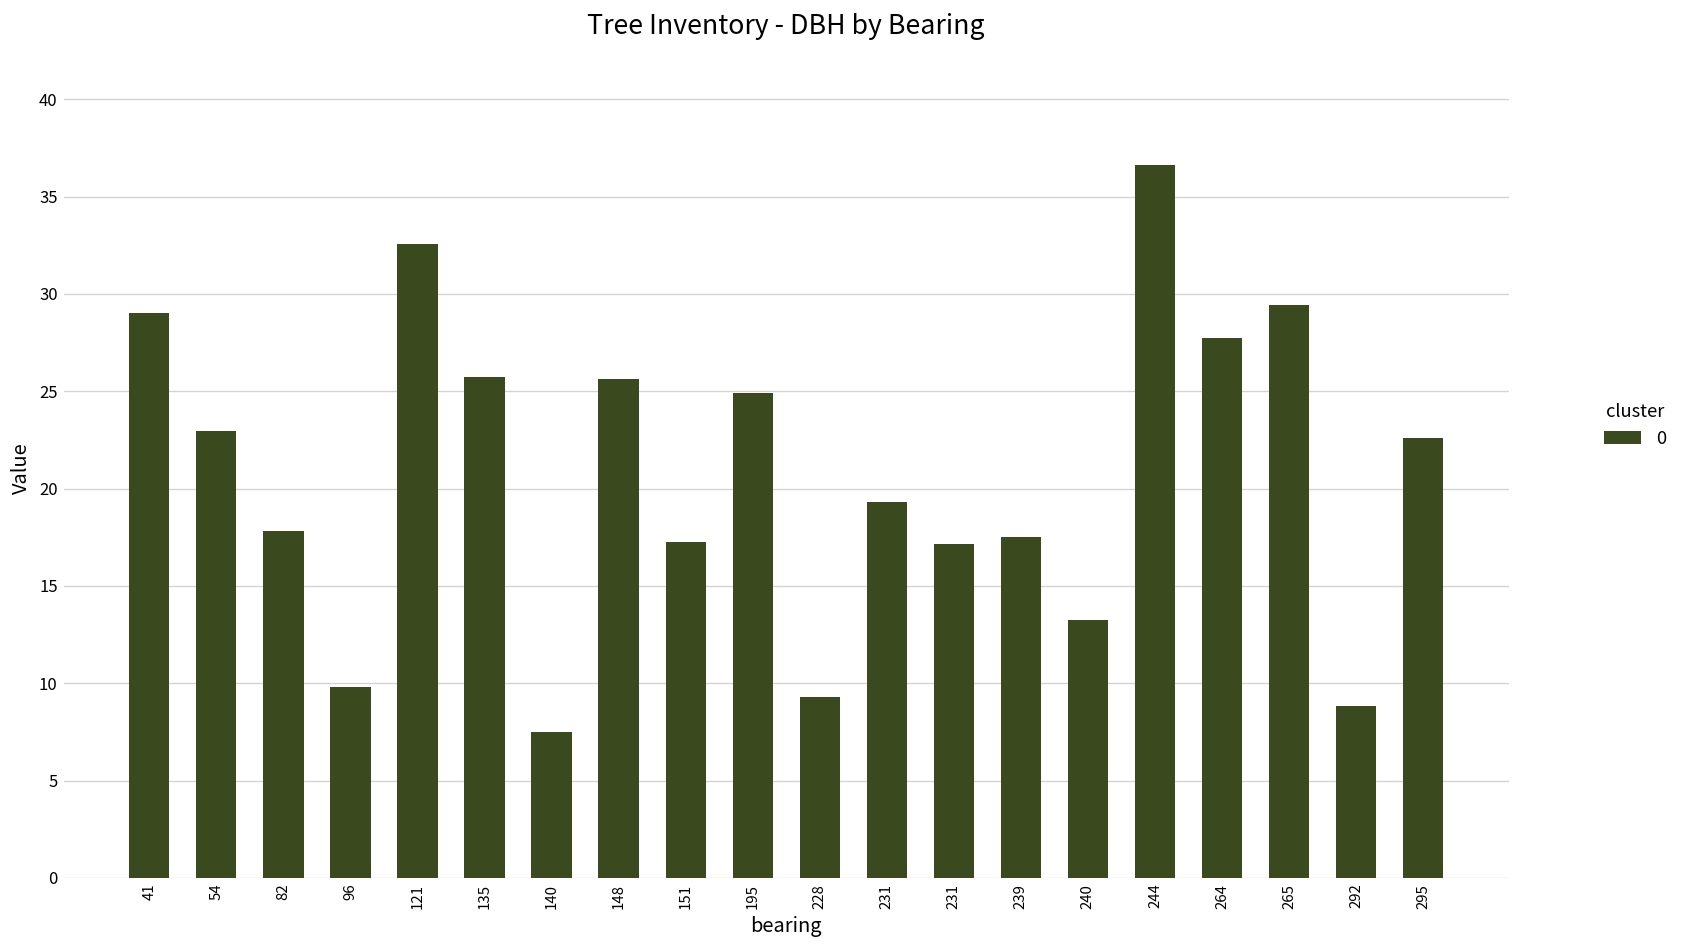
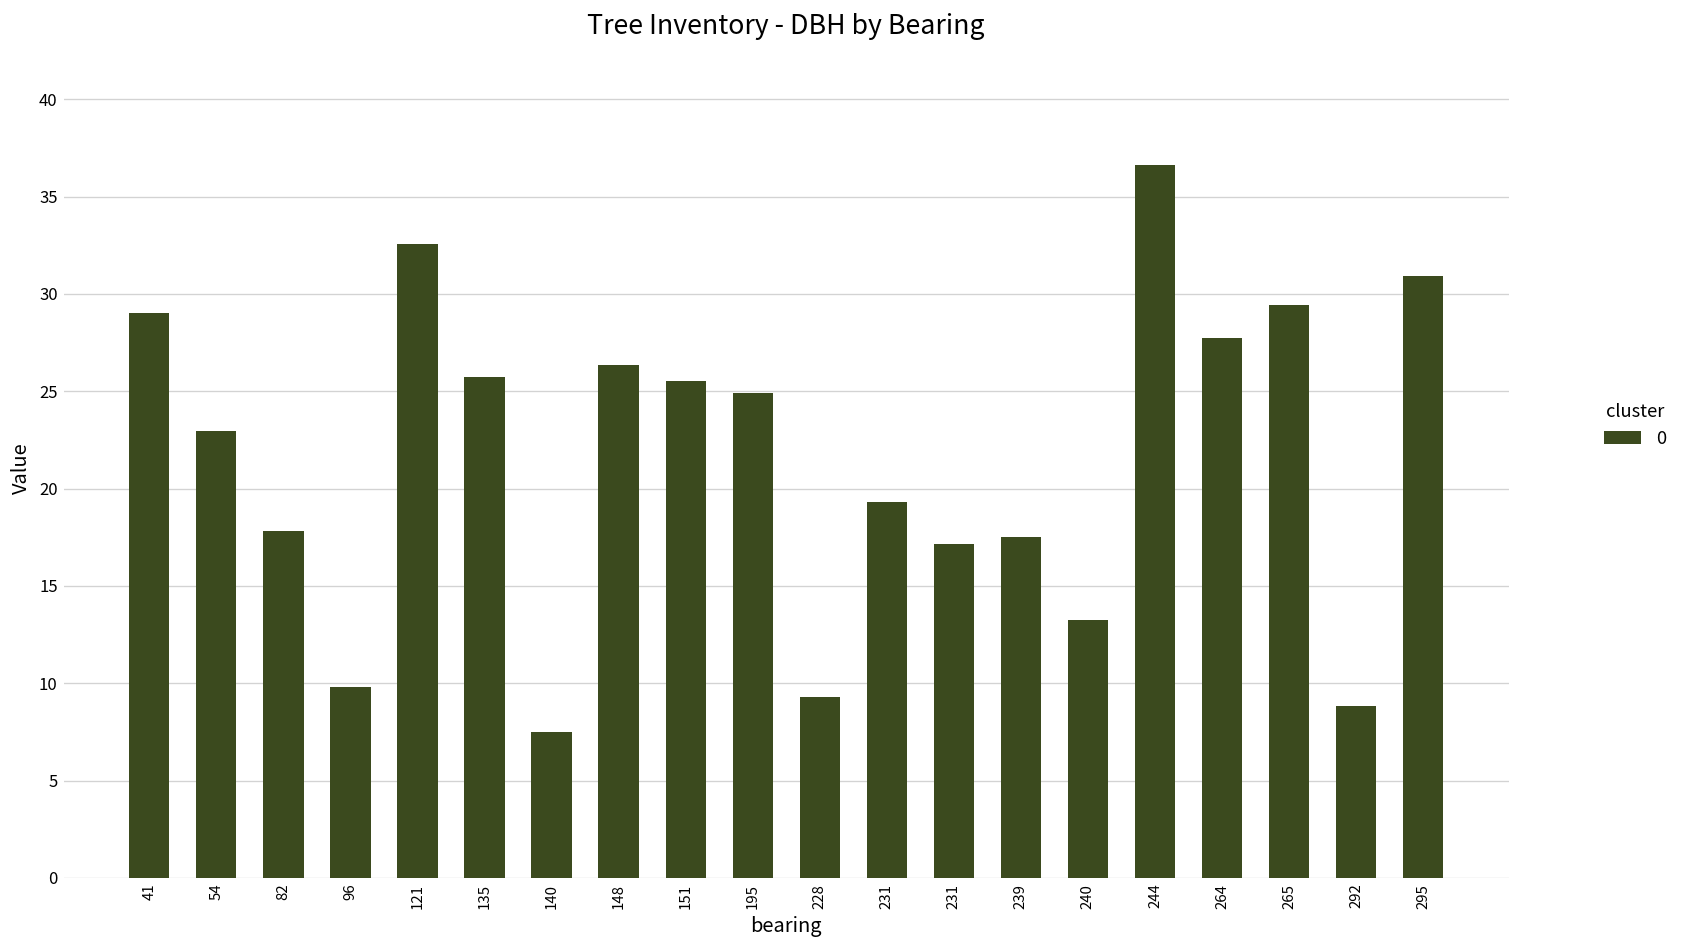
148: 25.7 -> 26.4
151: 17.2 -> 25.6
295: 22.6 -> 30.9
